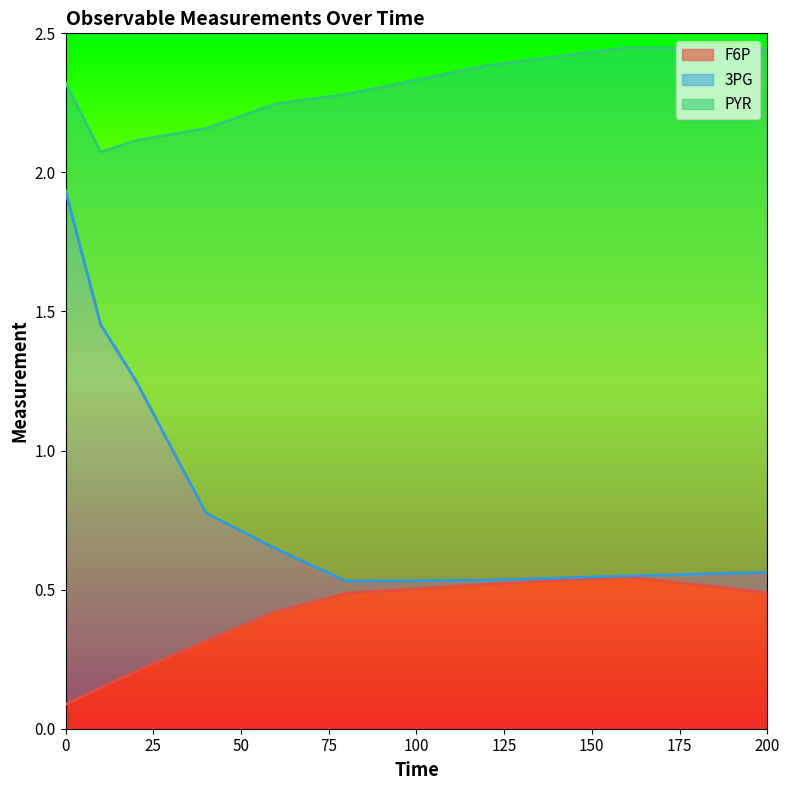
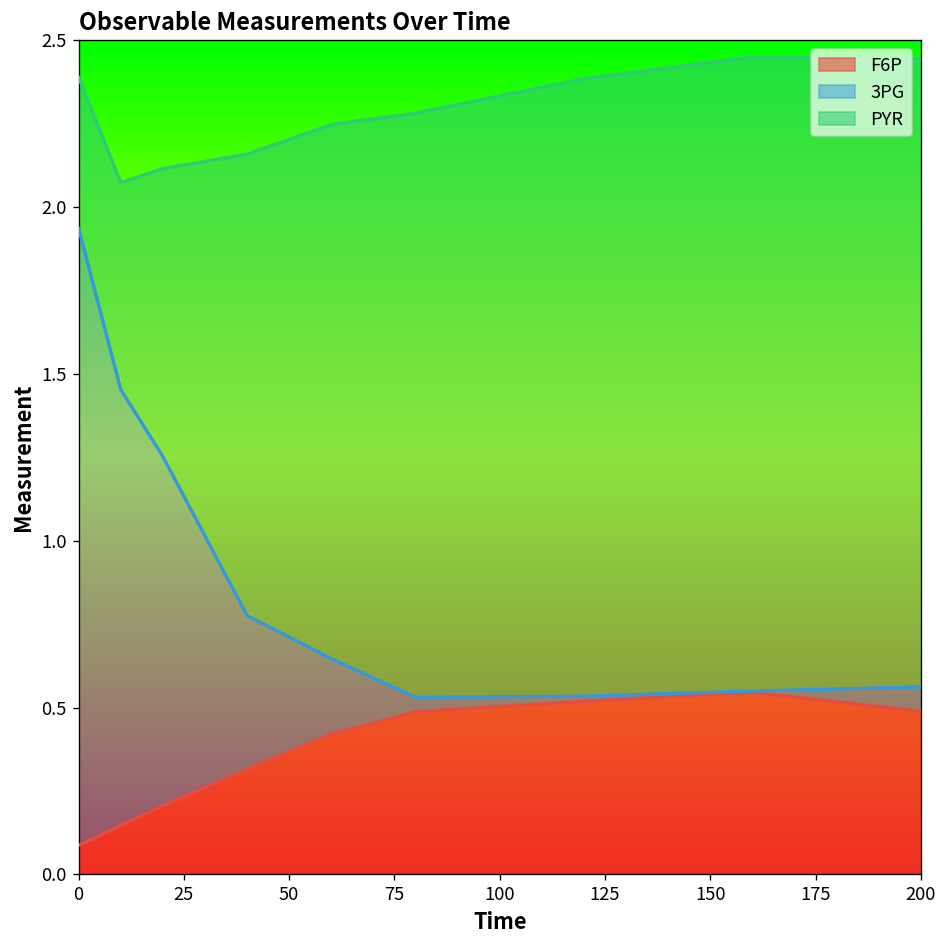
PYR, 0: 0.39 -> 0.45
